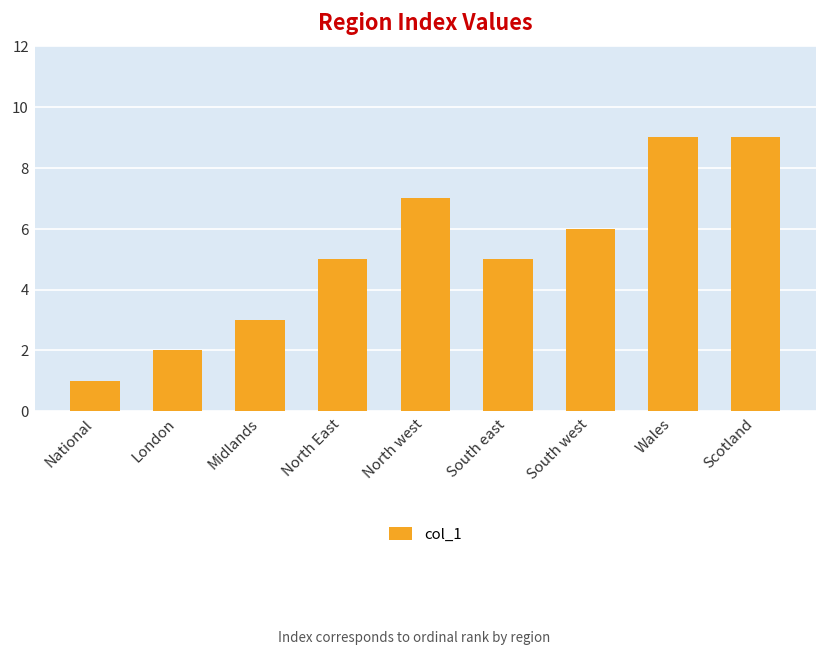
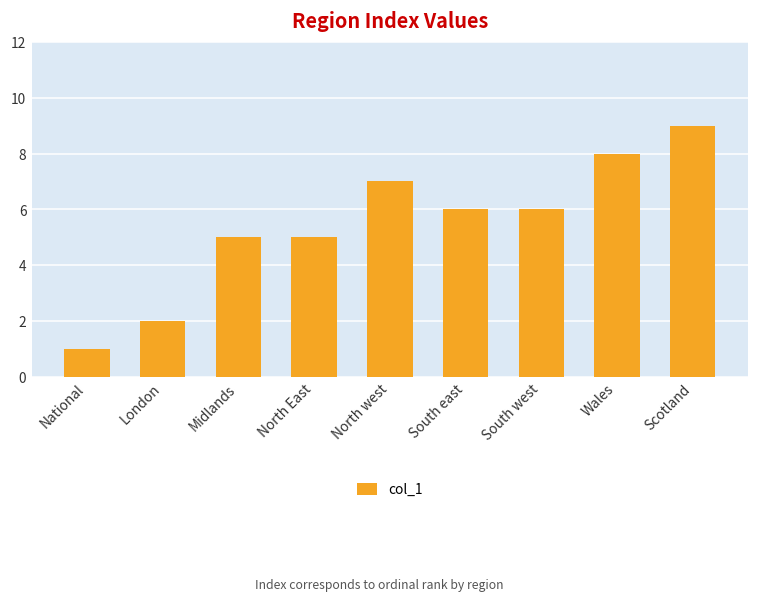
Midlands: 3 -> 5
South east: 5 -> 6
Wales: 9 -> 8
